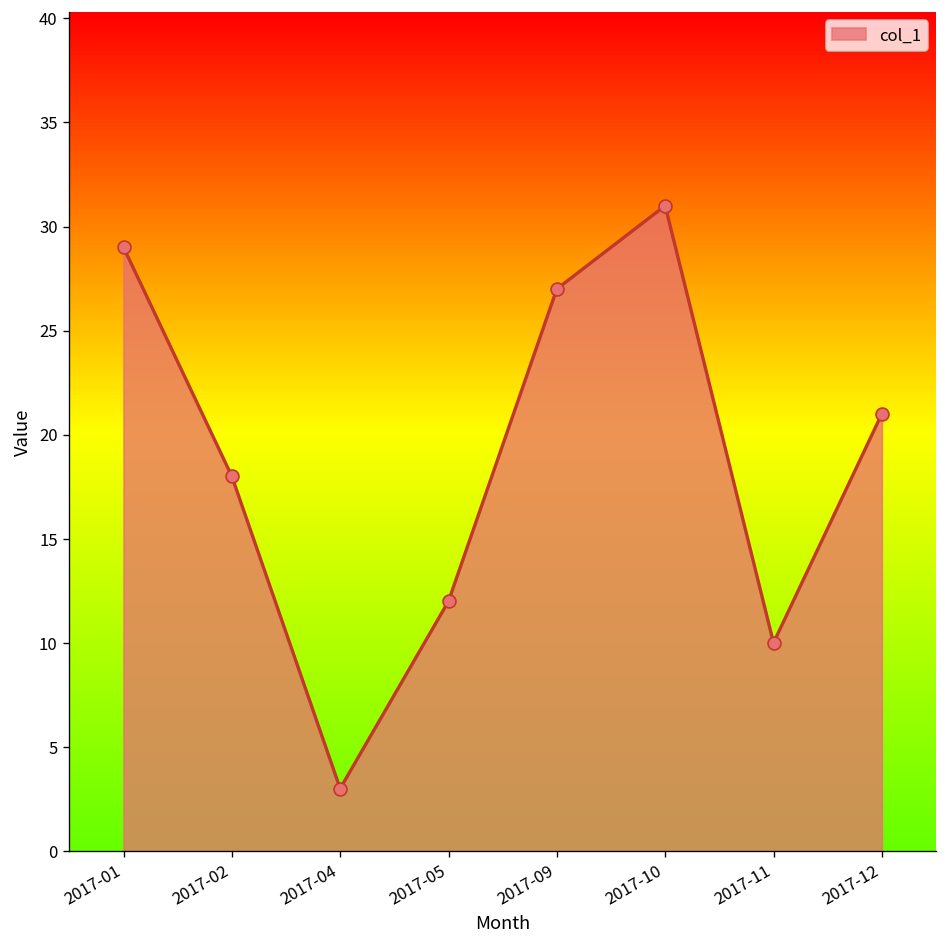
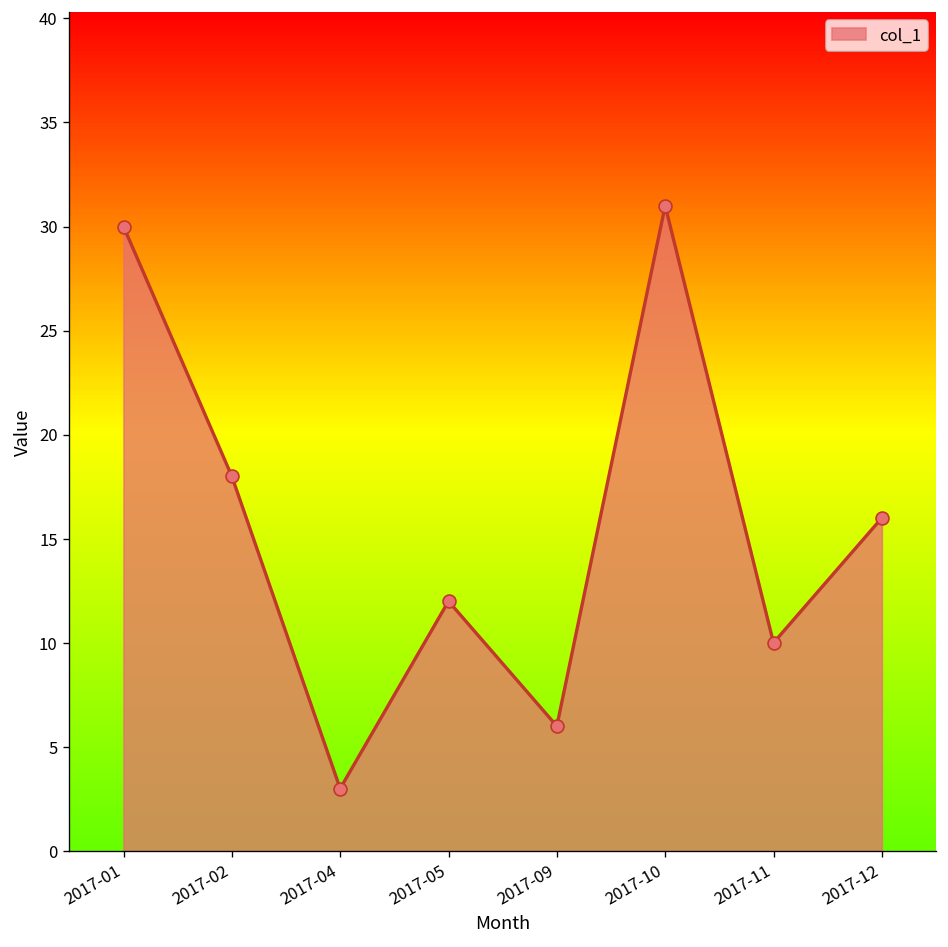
2017-01: 29 -> 30
2017-09: 27 -> 6
2017-12: 21 -> 16
